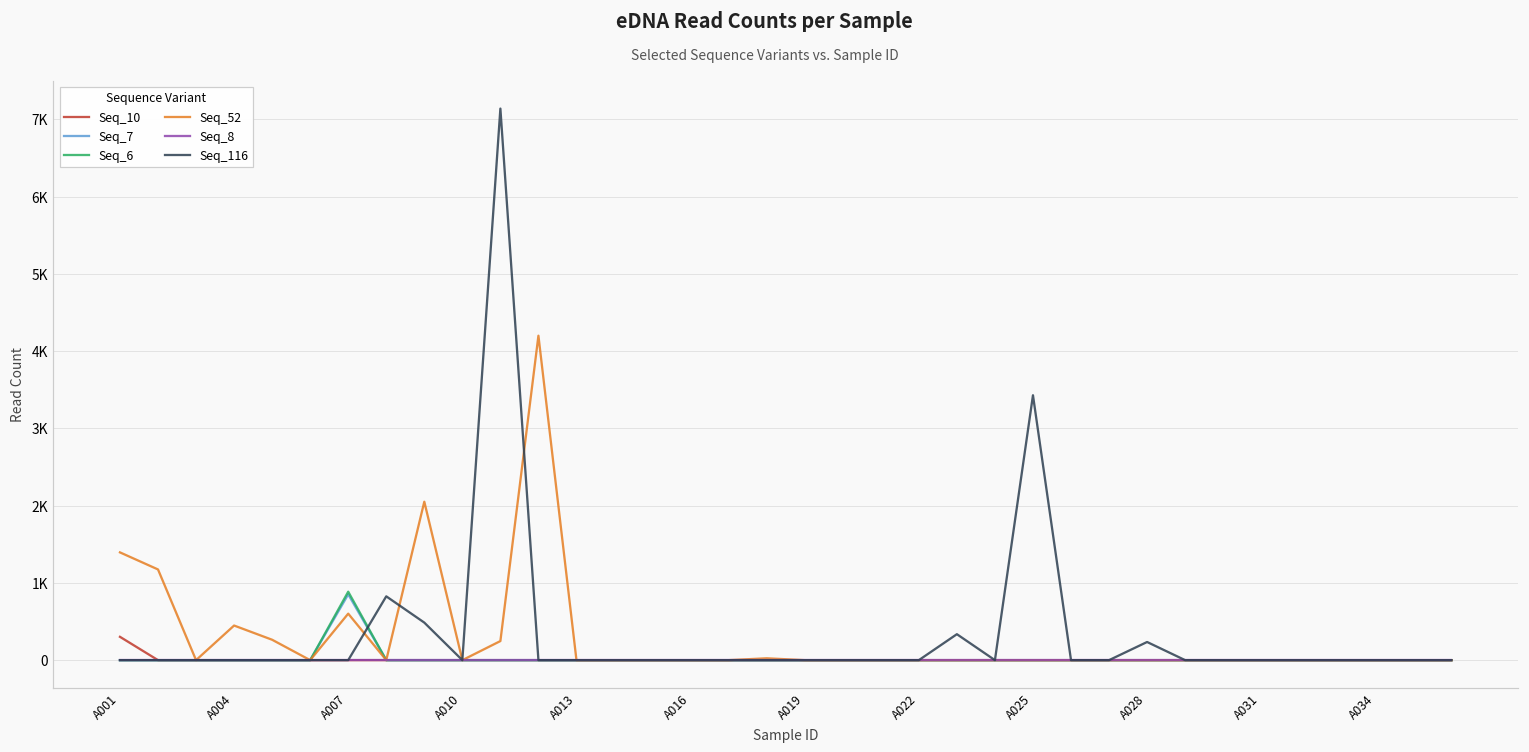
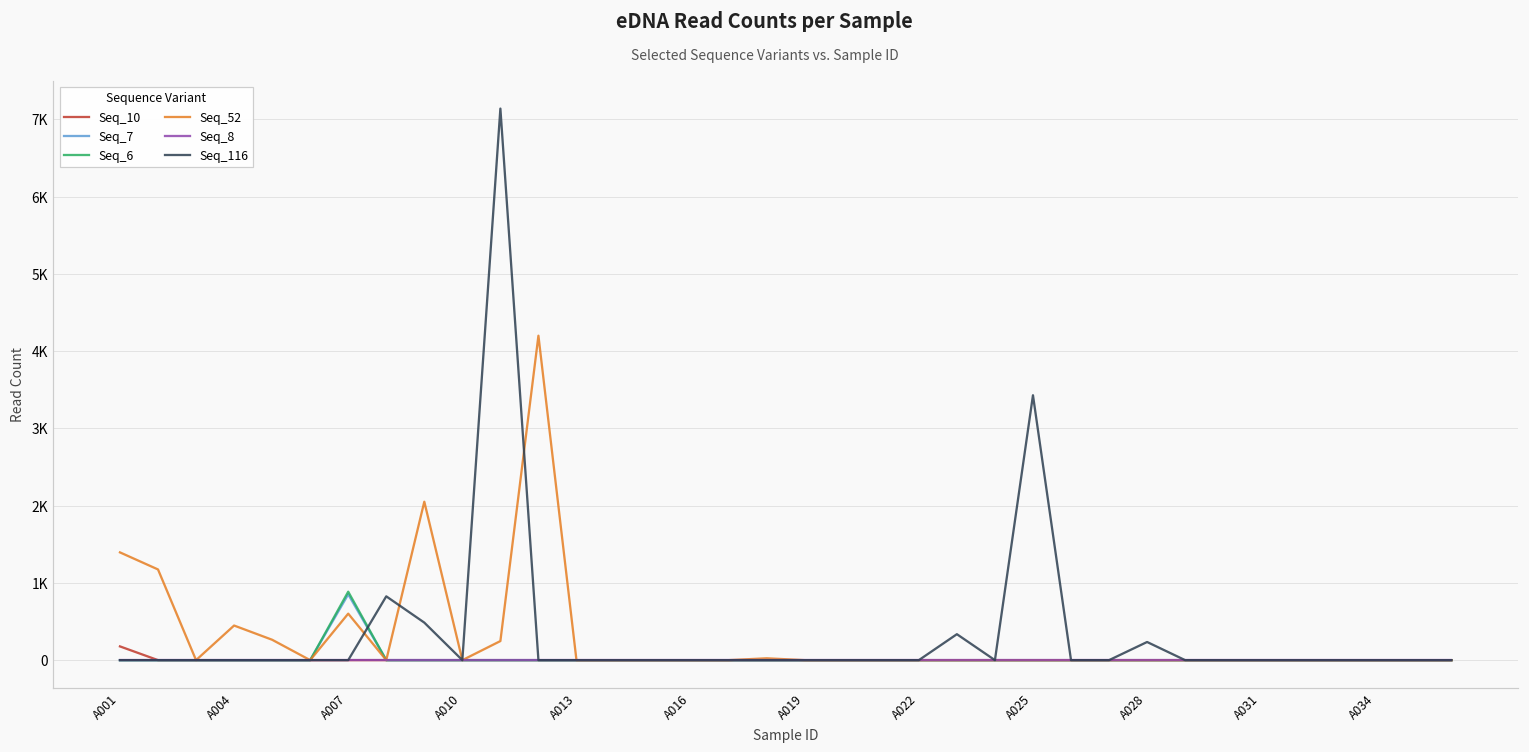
Seq_10, A001: 300 -> 200
